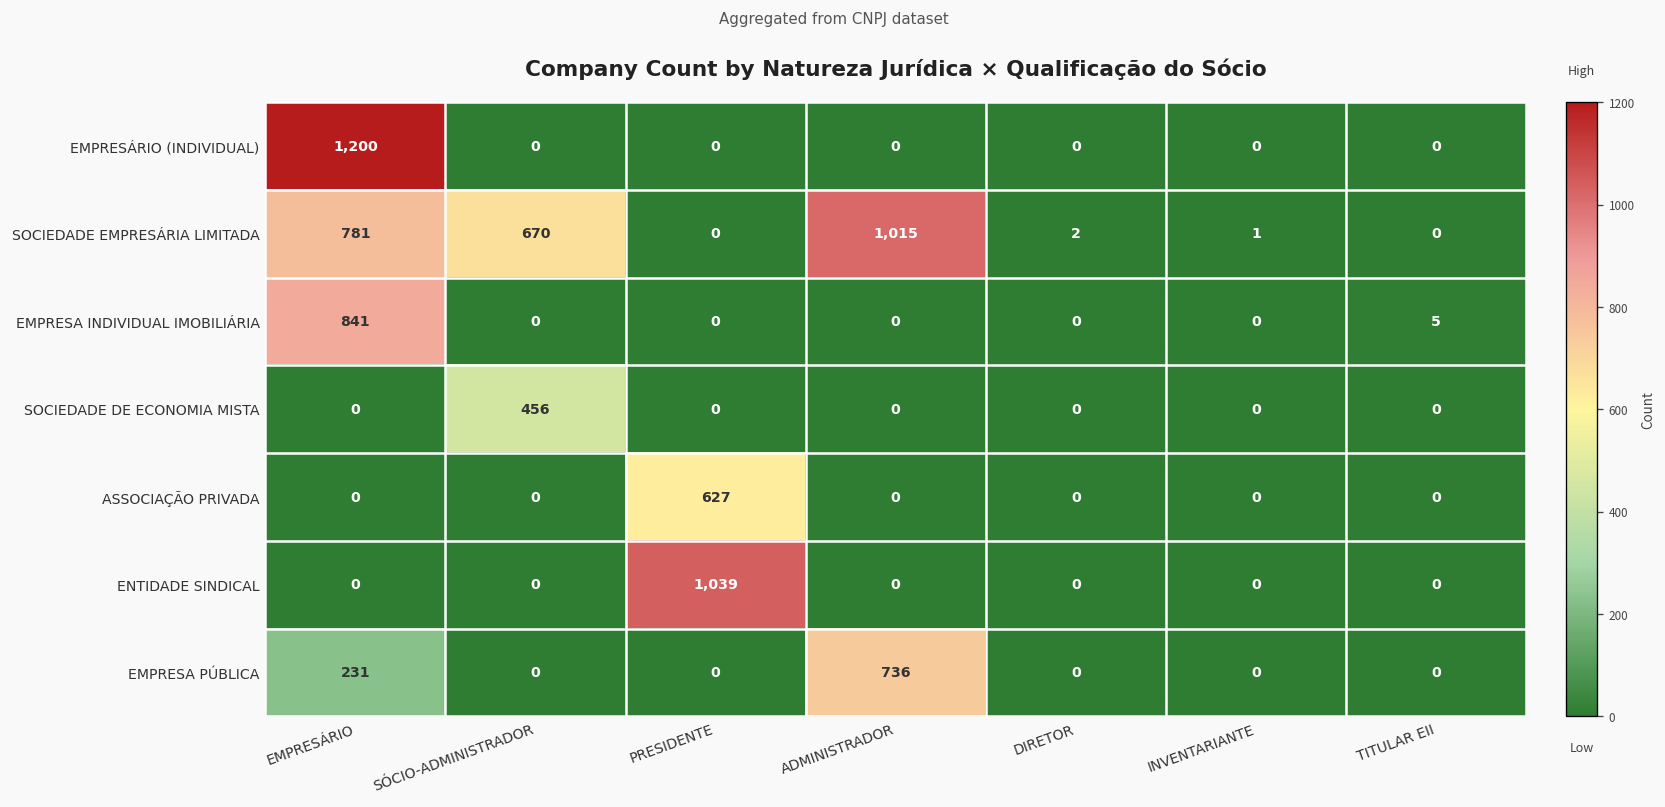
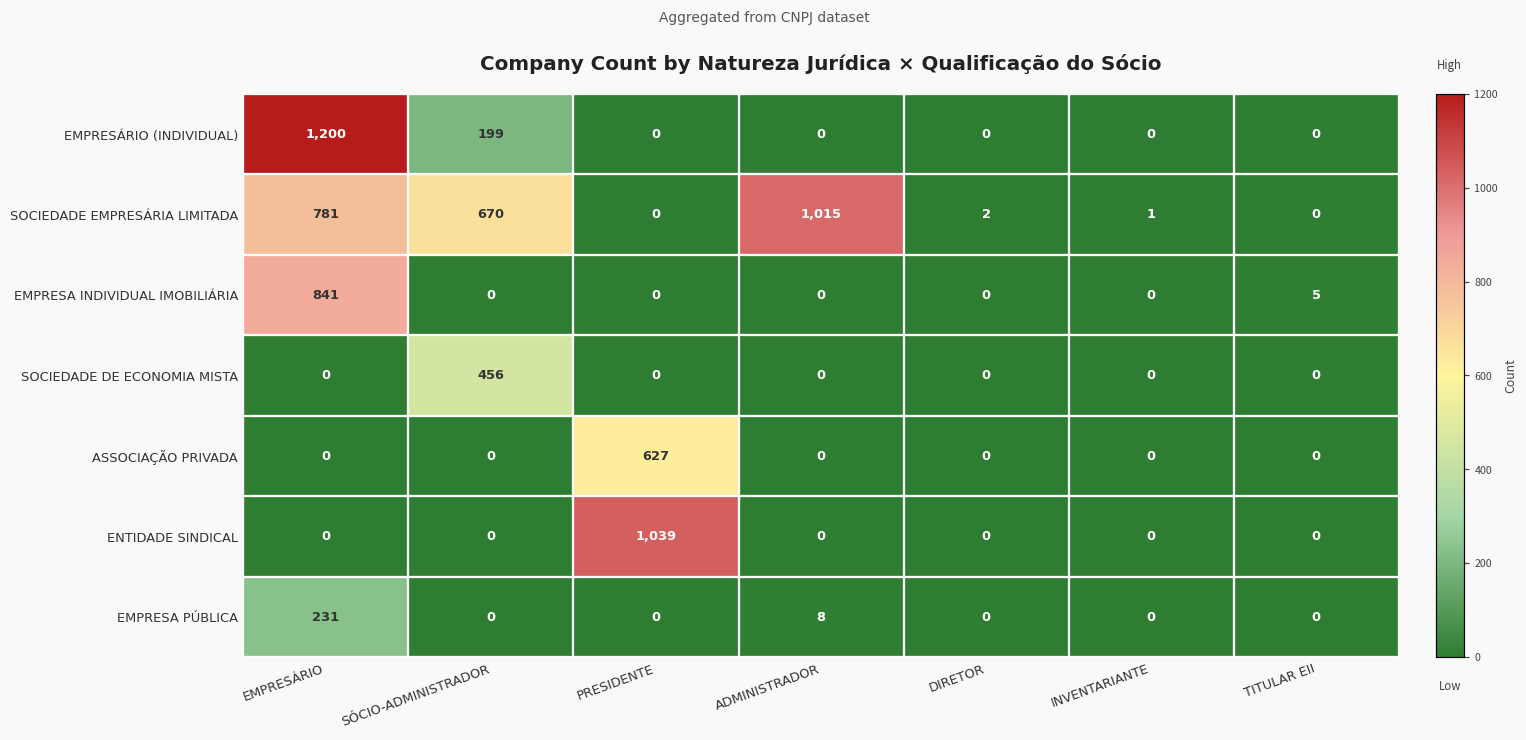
EMPRESÁRIO (INDIVIDUAL), SÓCIO-ADMINISTRADOR: 0 -> 199
EMPRESA PÚBLICA, ADMINISTRADOR: 736 -> 8
